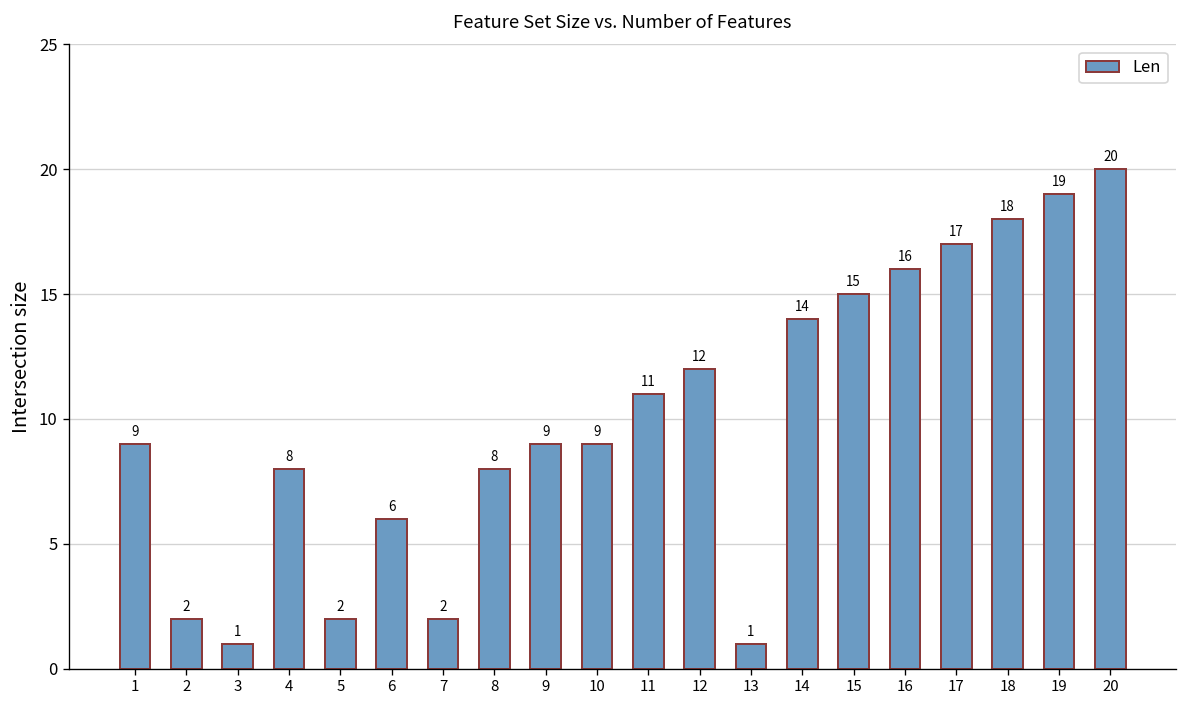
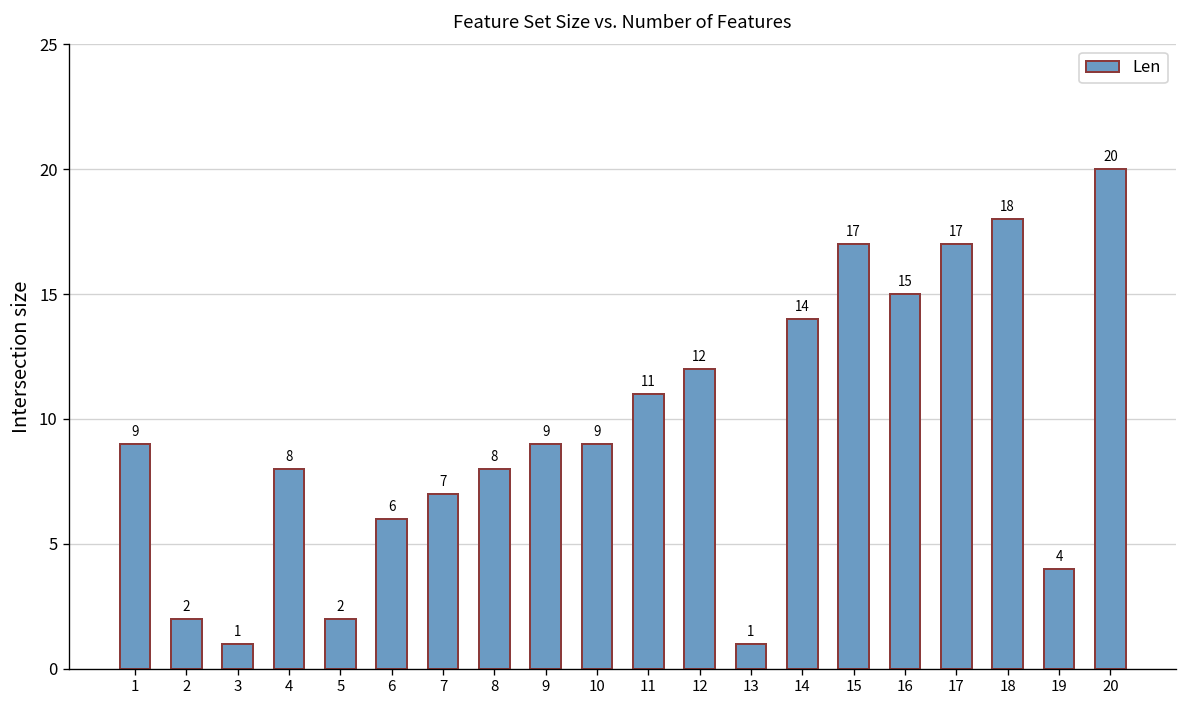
7: 2 -> 7
15: 15 -> 17
16: 16 -> 15
19: 19 -> 4
